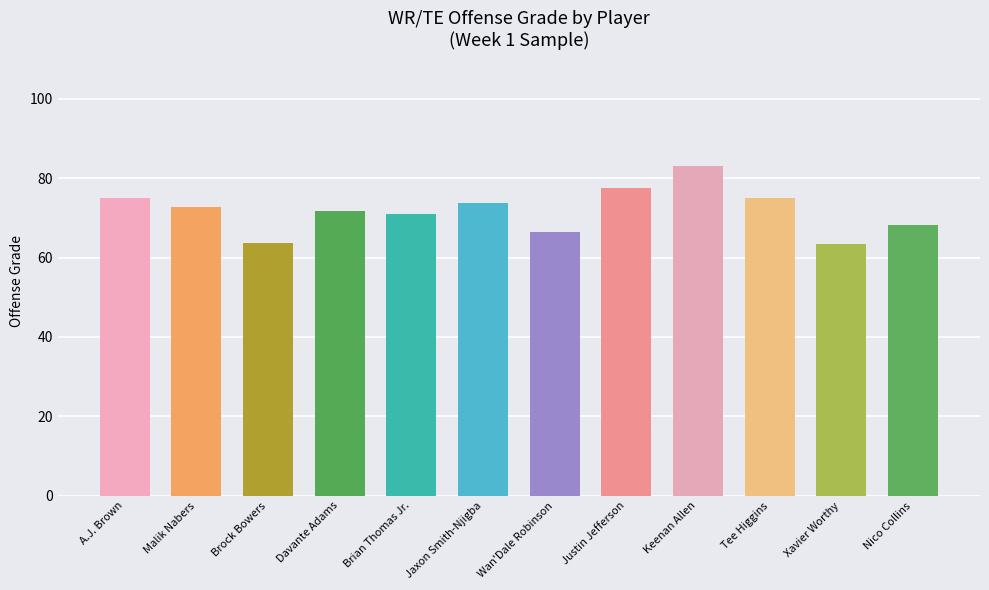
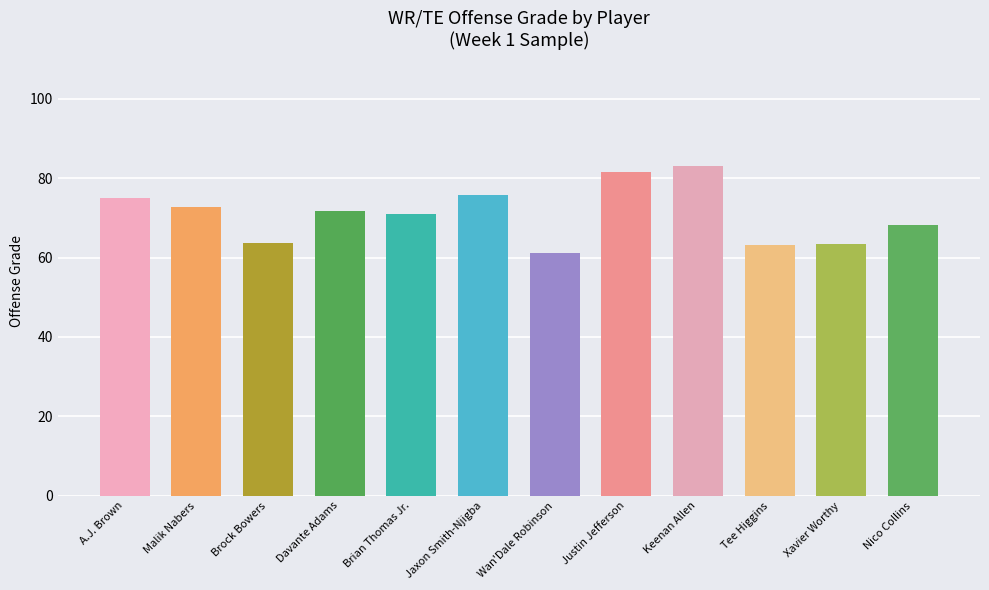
Jaxon Smith-Njigba: 74 -> 76
Wan'Dale Robinson: 66 -> 61
Justin Jefferson: 78 -> 82
Tee Higgins: 75 -> 63
